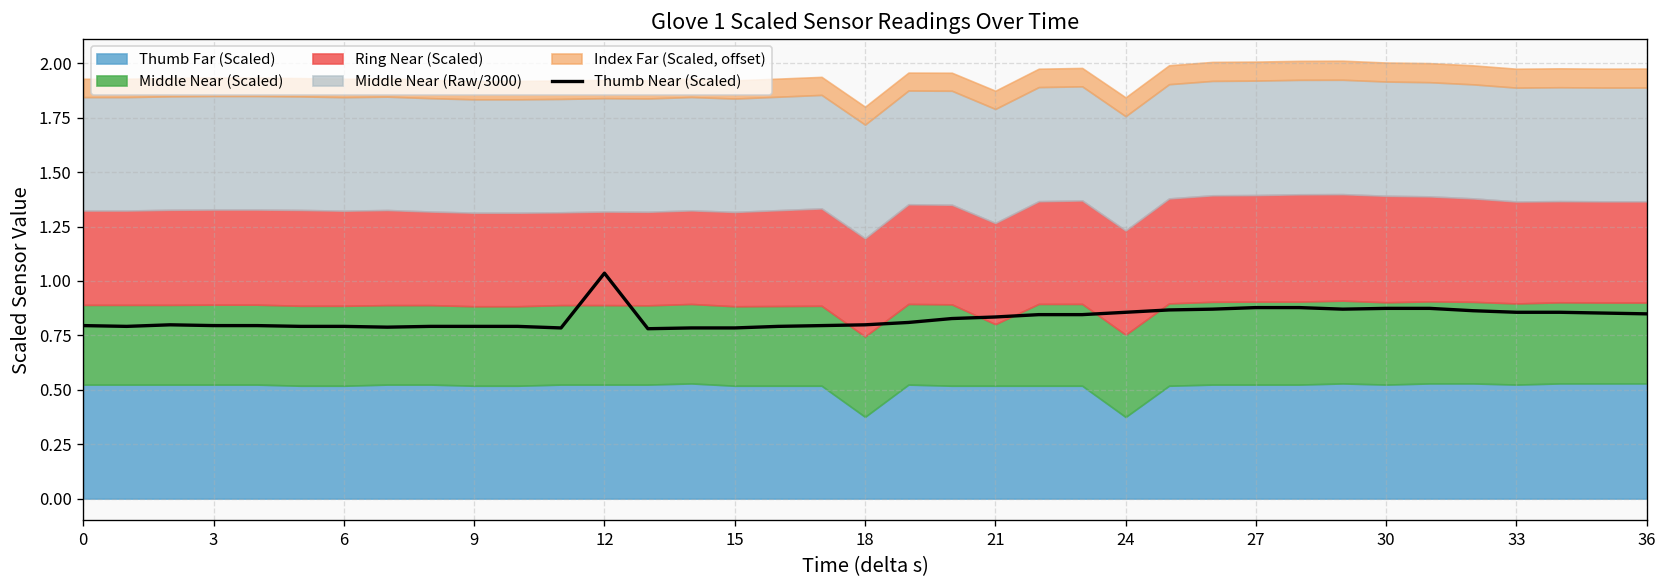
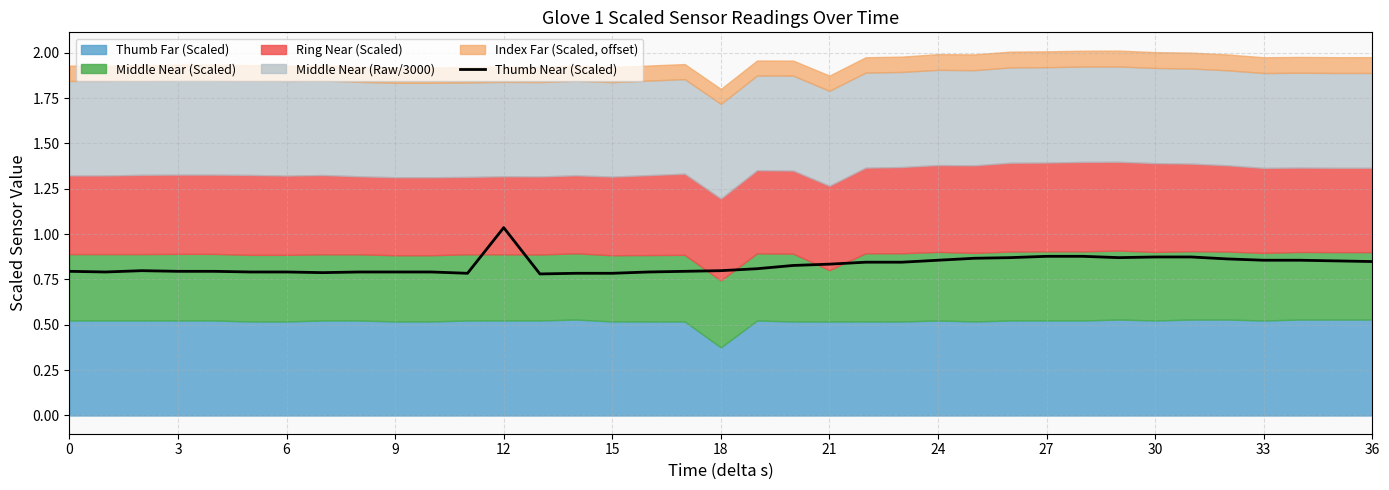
Thumb Far (Scaled), 24: 0.37 -> 0.52
